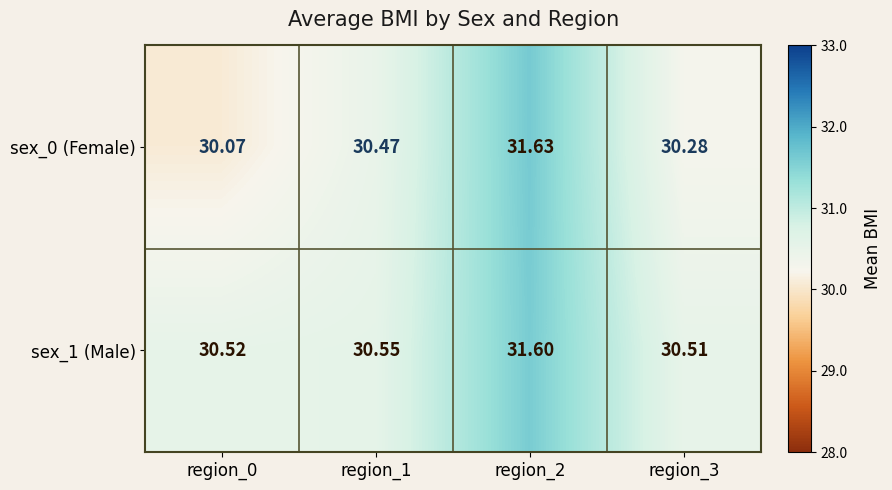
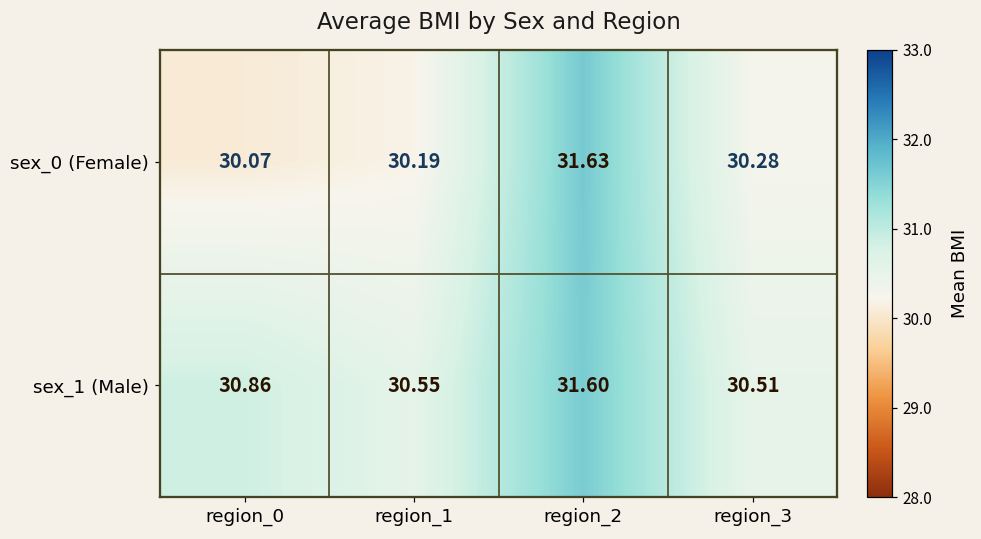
sex_0 (Female), region_1: 30.47 -> 30.19
sex_1 (Male), region_0: 30.52 -> 30.86
